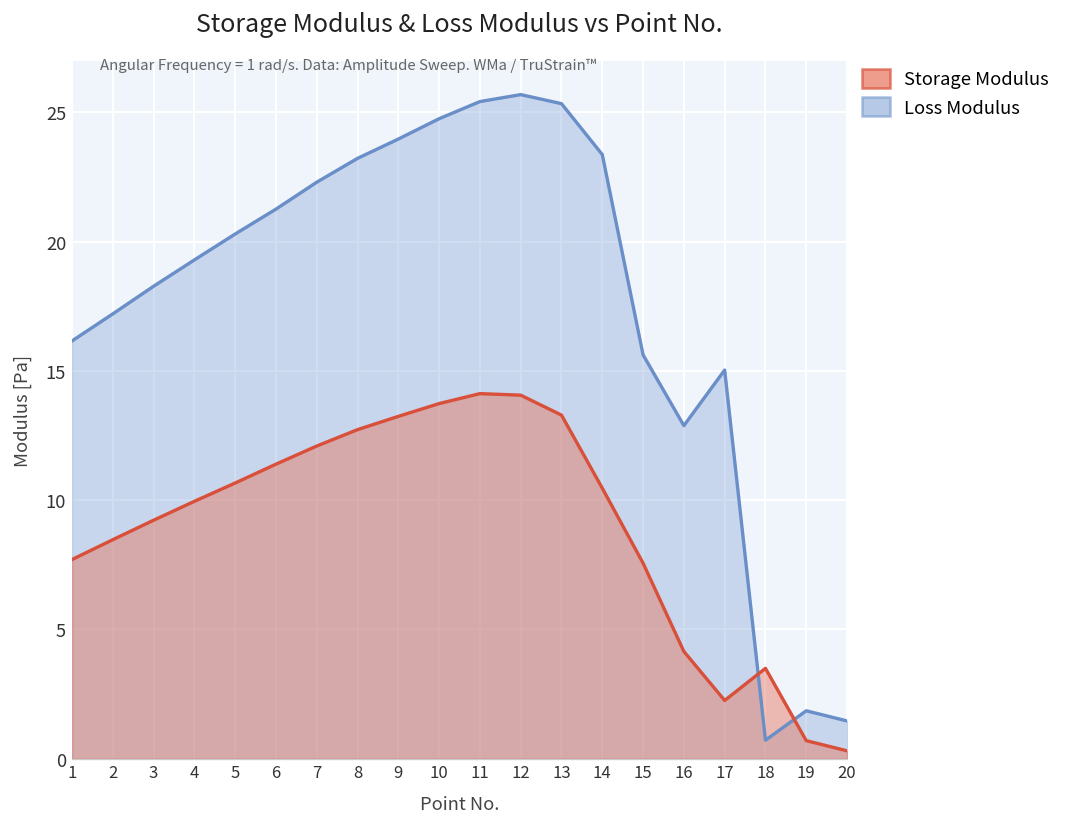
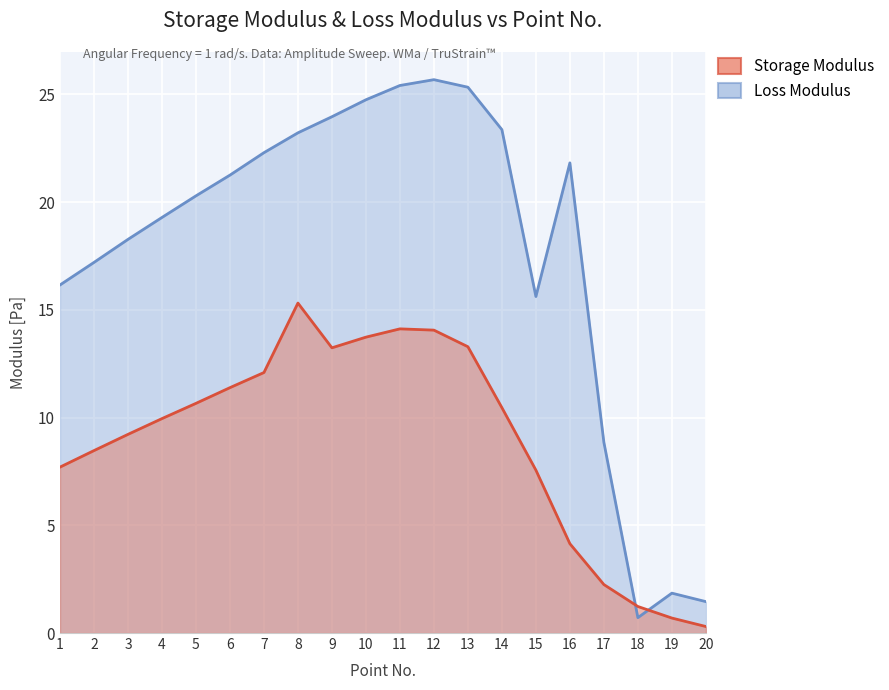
Storage Modulus, 8: 12.7 -> 15.3
Loss Modulus, 16: 12.9 -> 21.8
Loss Modulus, 17: 15.0 -> 8.9
Storage Modulus, 18: 3.5 -> 1.2
